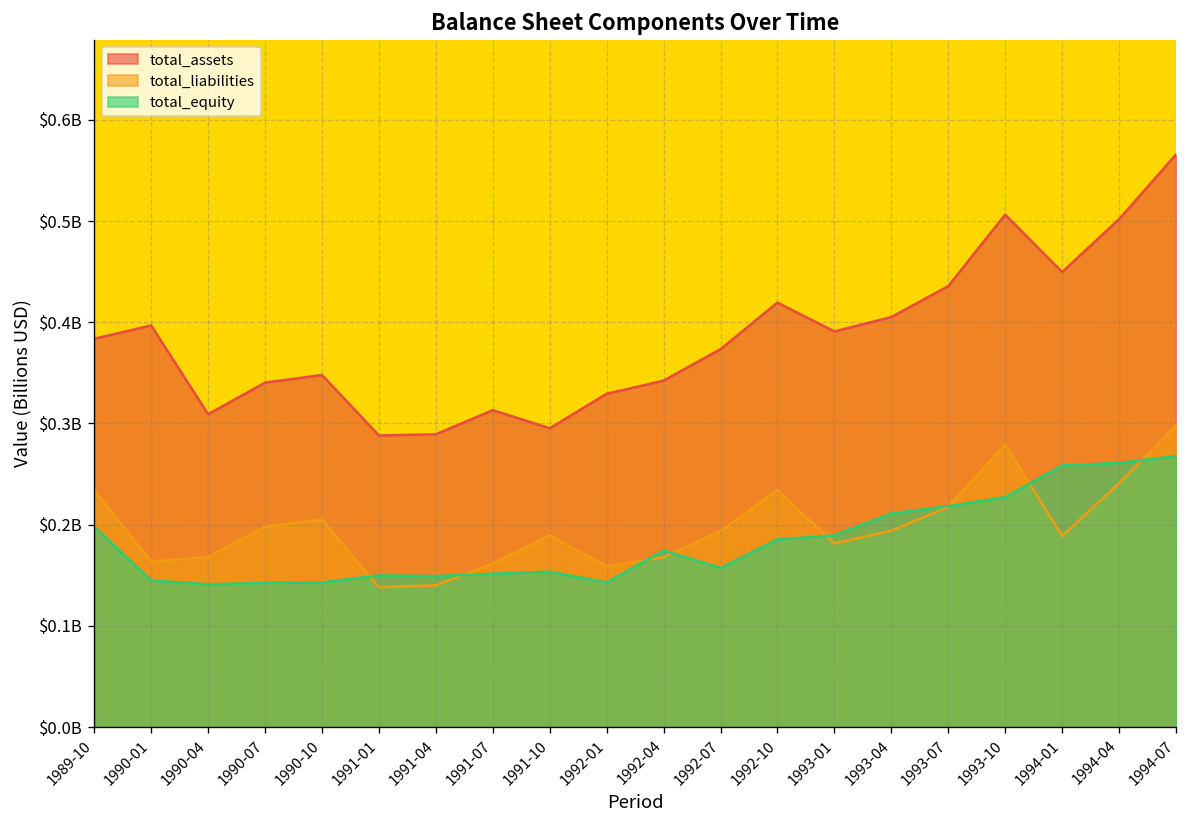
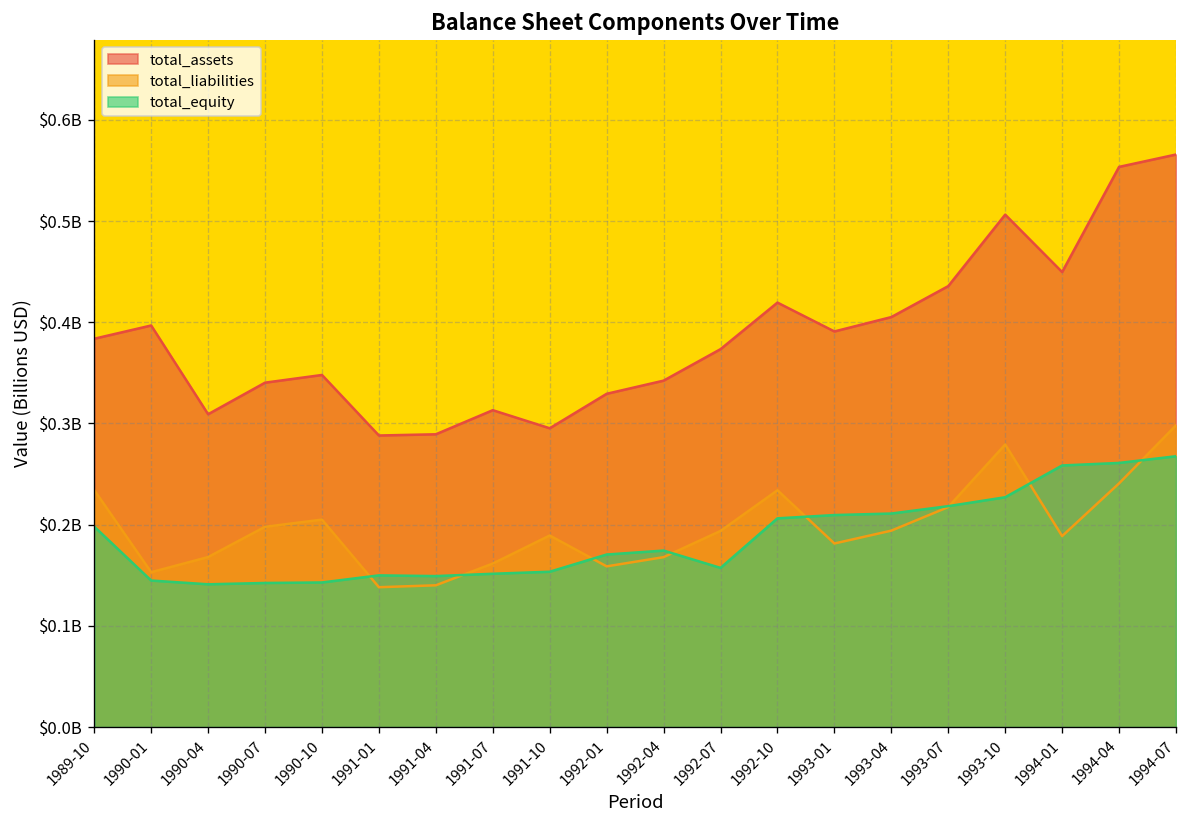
total_liabilities, 1990-01: $160000000 -> $150000000
total_equity, 1992-01: $140000000 -> $170000000
total_equity, 1992-10: $190000000 -> $210000000
total_equity, 1993-01: $190000000 -> $210000000
total_assets, 1994-04: $500000000 -> $550000000
